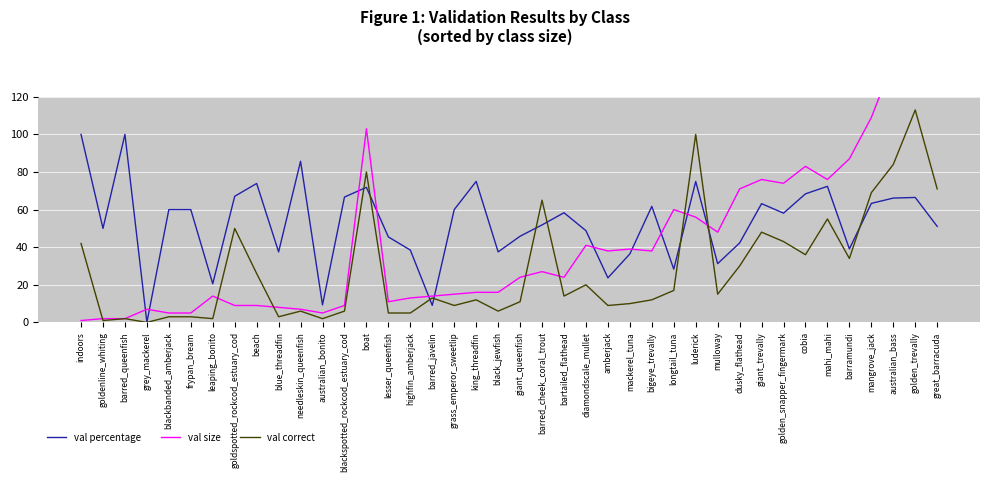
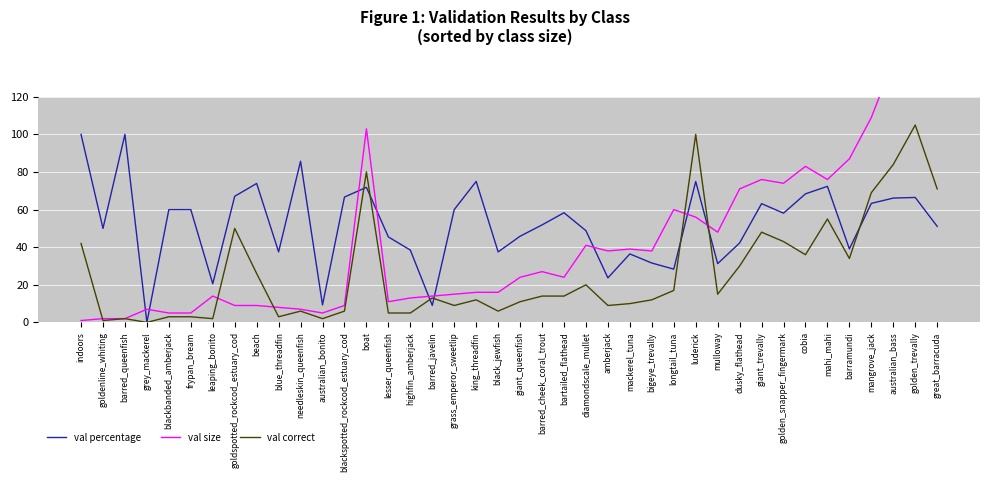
val correct, barred_cheek_coral_trout: 65 -> 14
val percentage, bigeye_trevally: 62 -> 32
val correct, golden_trevally: 113 -> 105
